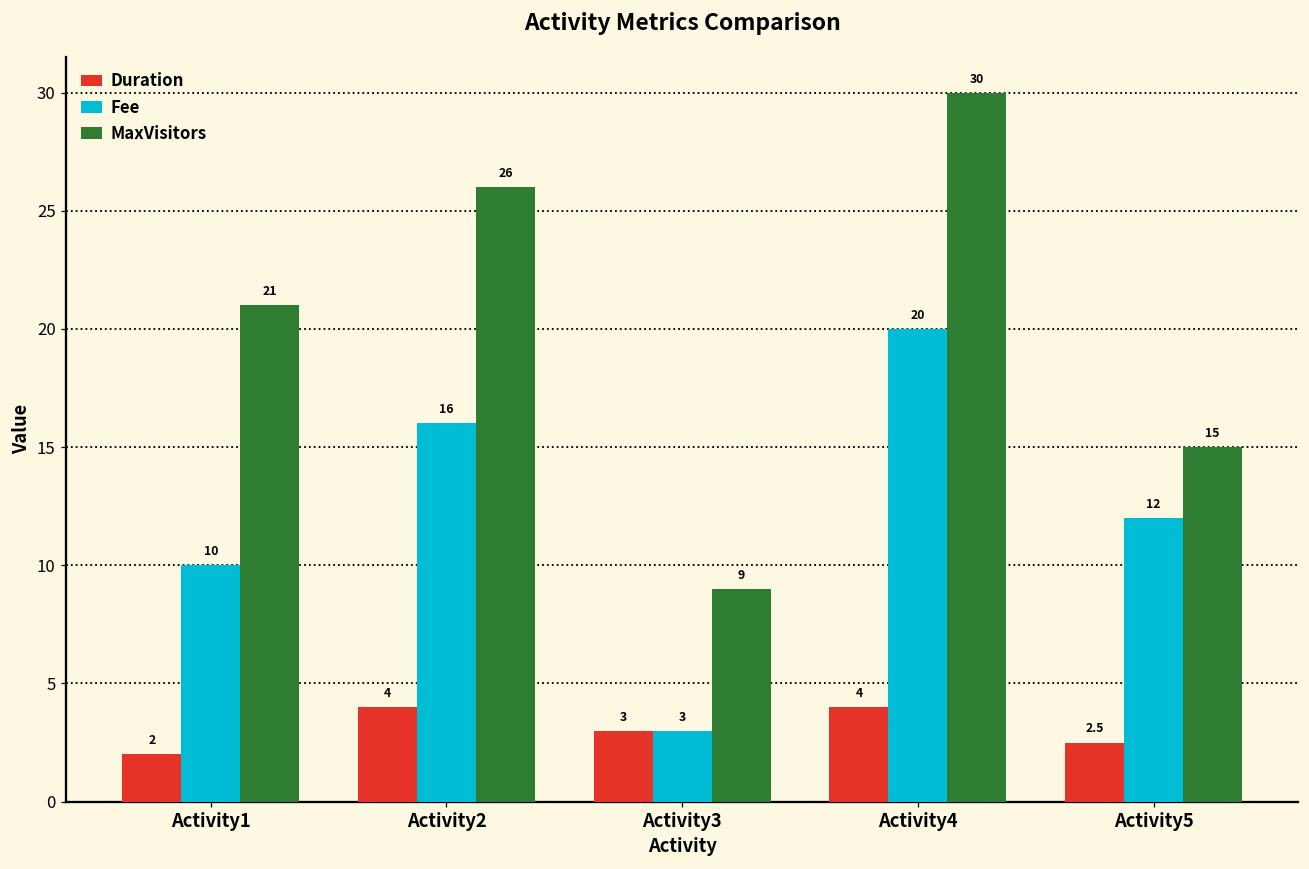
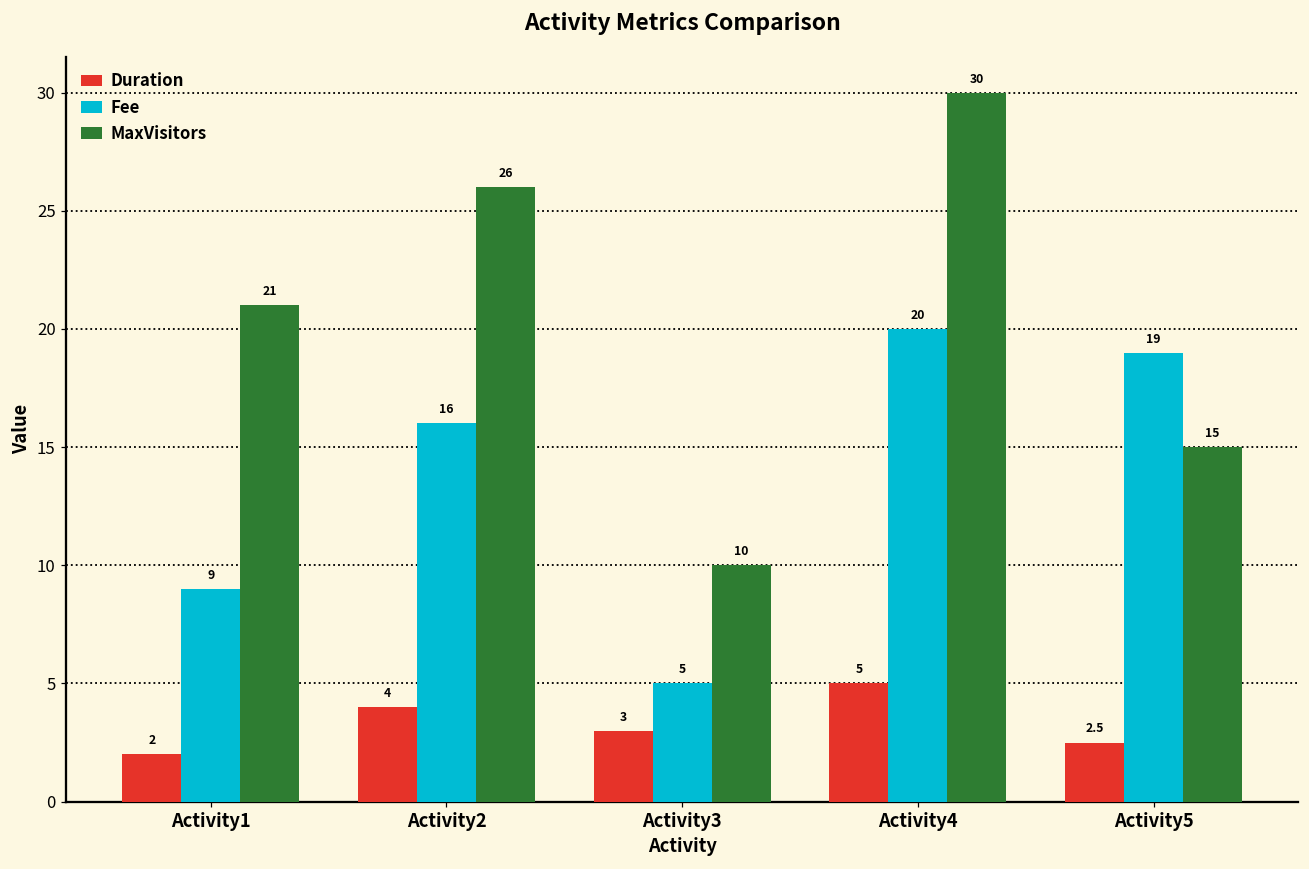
Fee, Activity1: 10 -> 9
Fee, Activity3: 3 -> 5
MaxVisitors, Activity3: 9 -> 10
Duration, Activity4: 4 -> 5
Fee, Activity5: 12 -> 19
